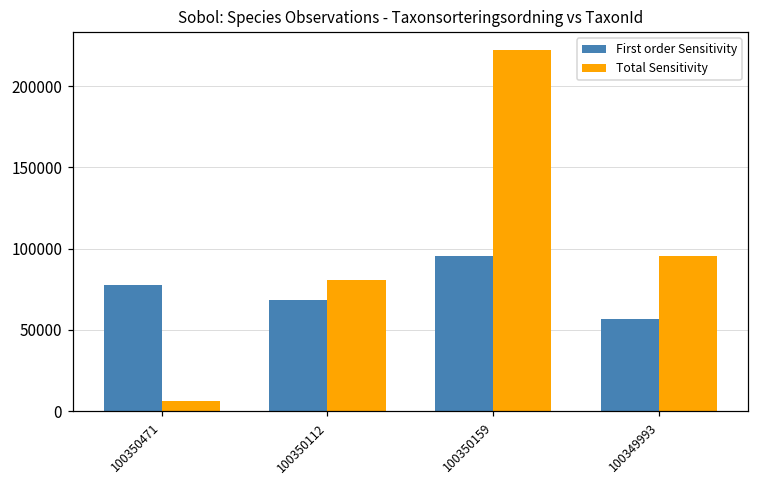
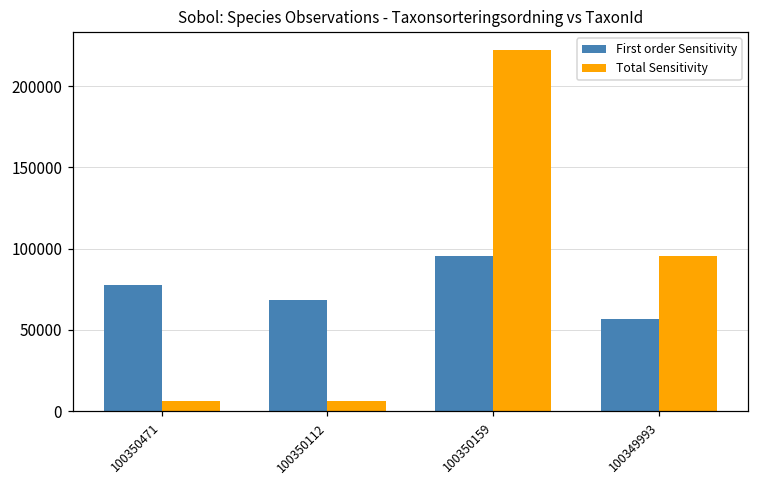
Total Sensitivity, 100350112: 81000 -> 6000
